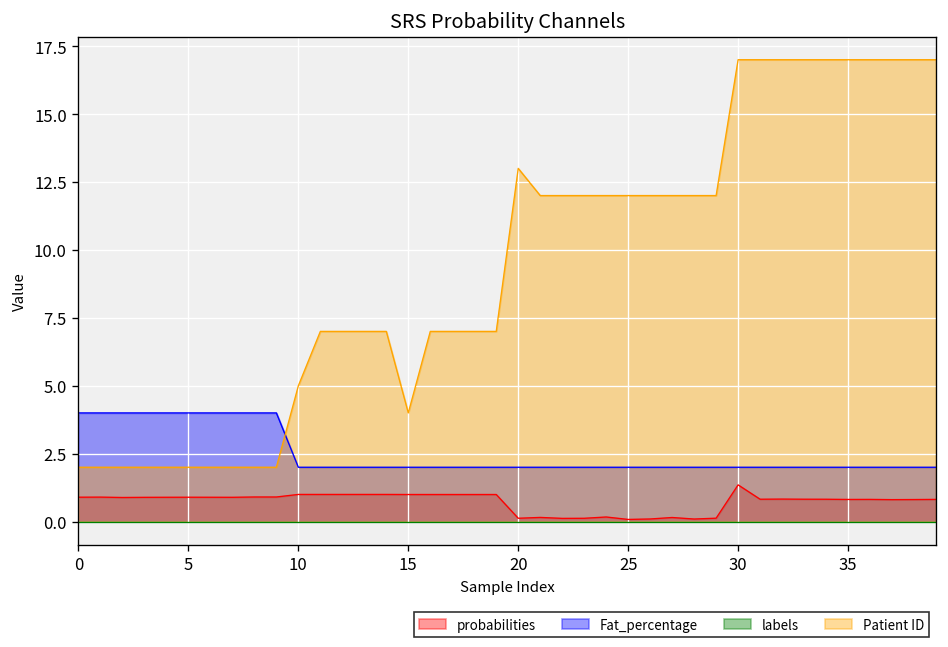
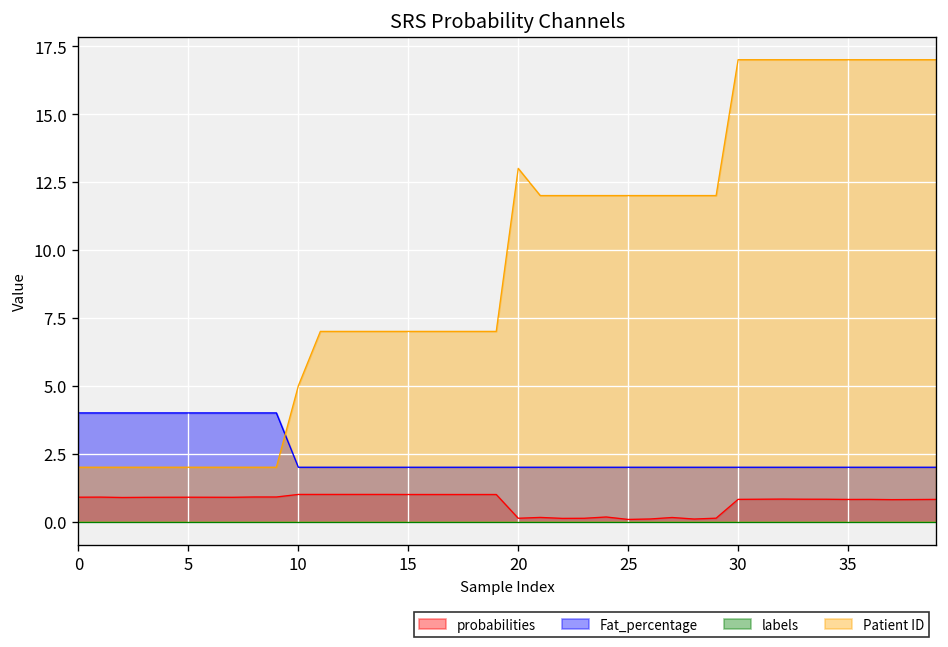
Patient ID, 15: 4 -> 7
probabilities, 30: 1.4 -> 0.8
